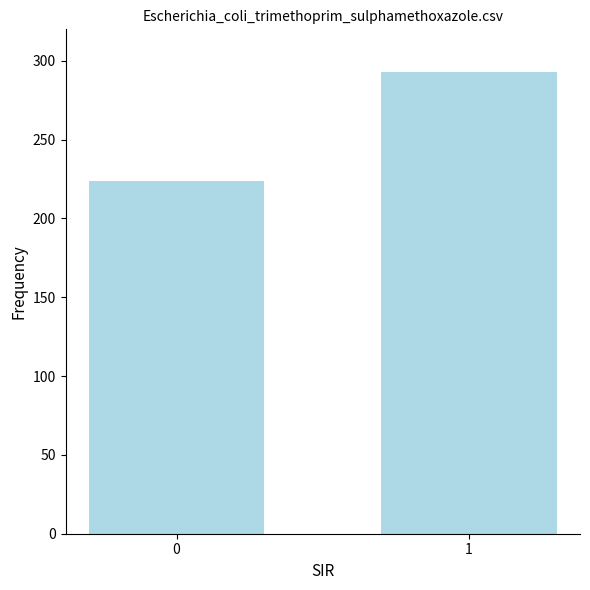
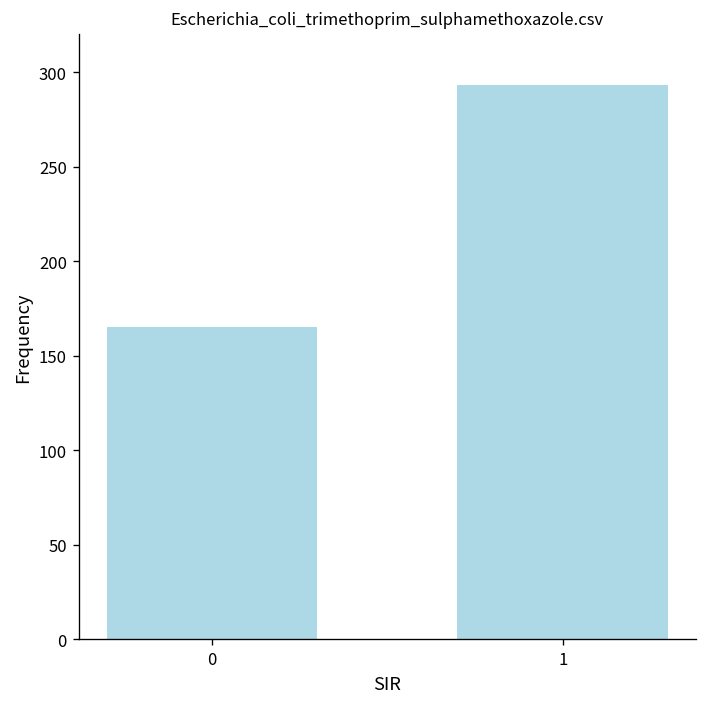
0: 224 -> 165
